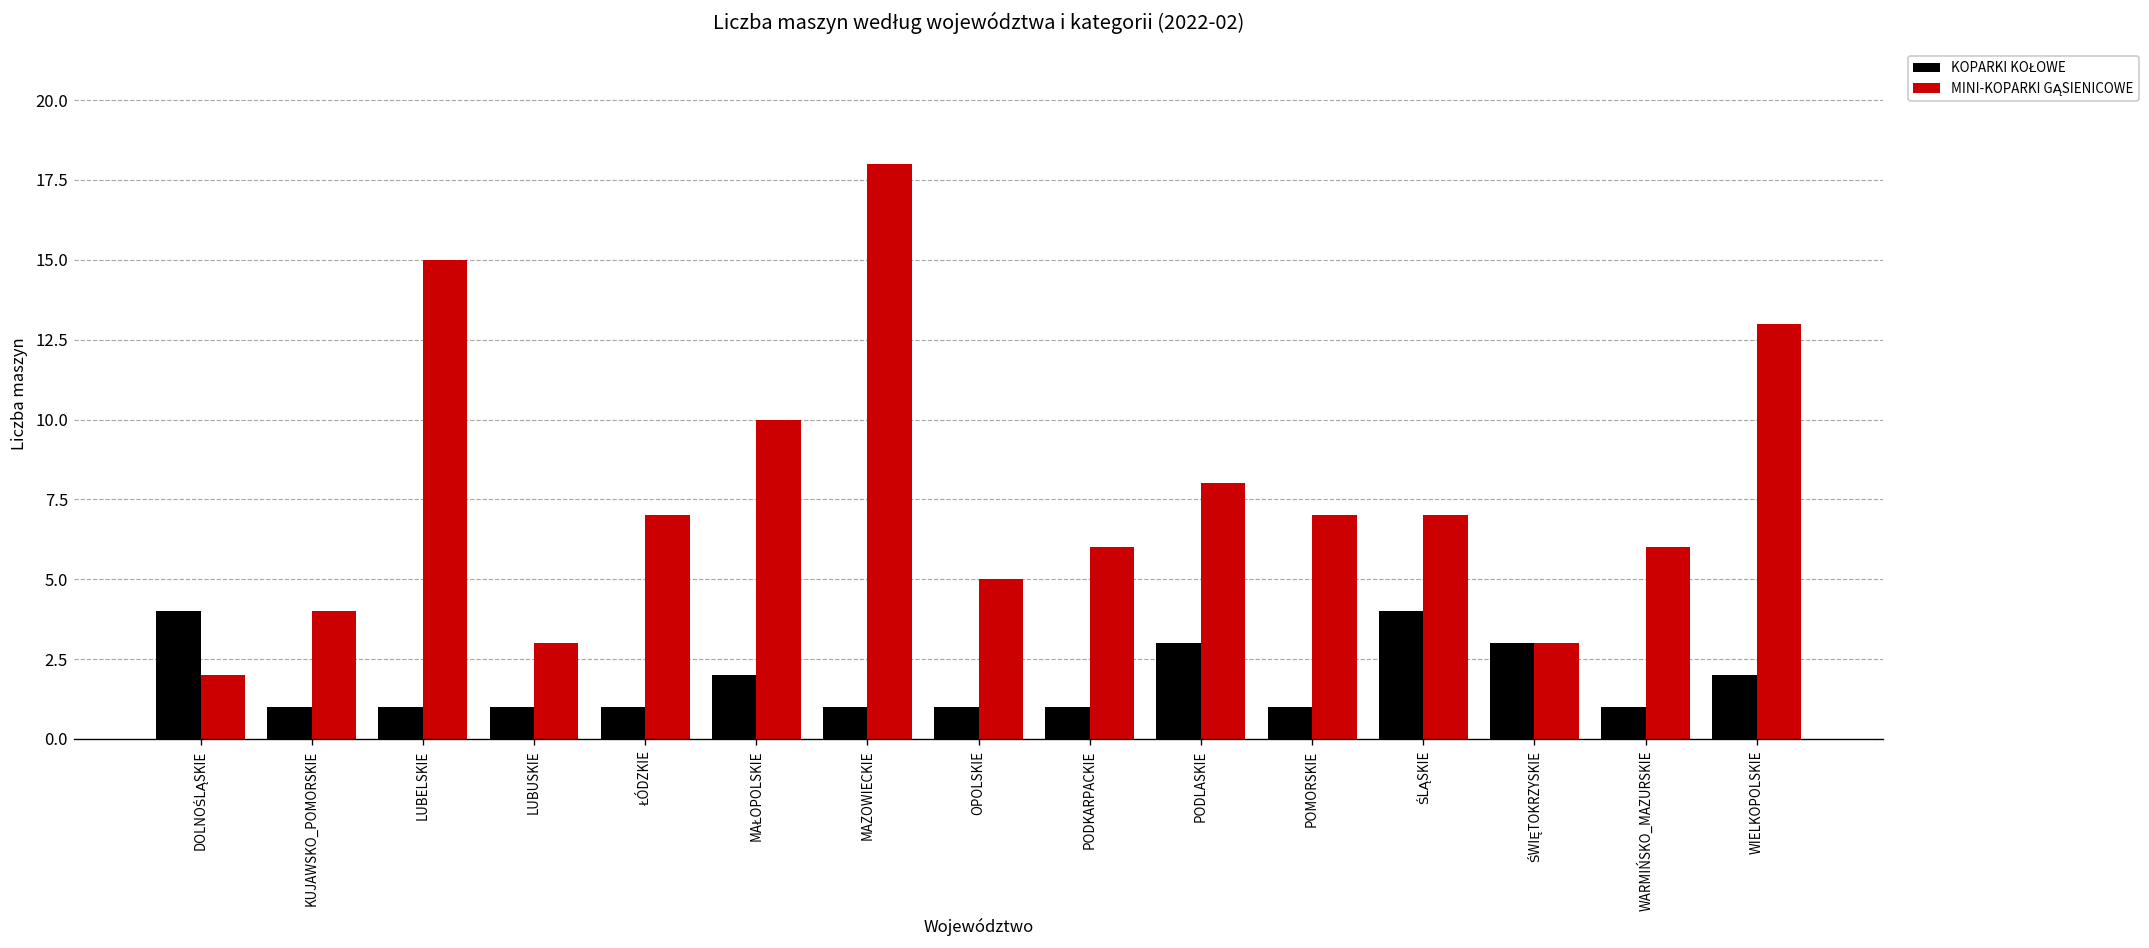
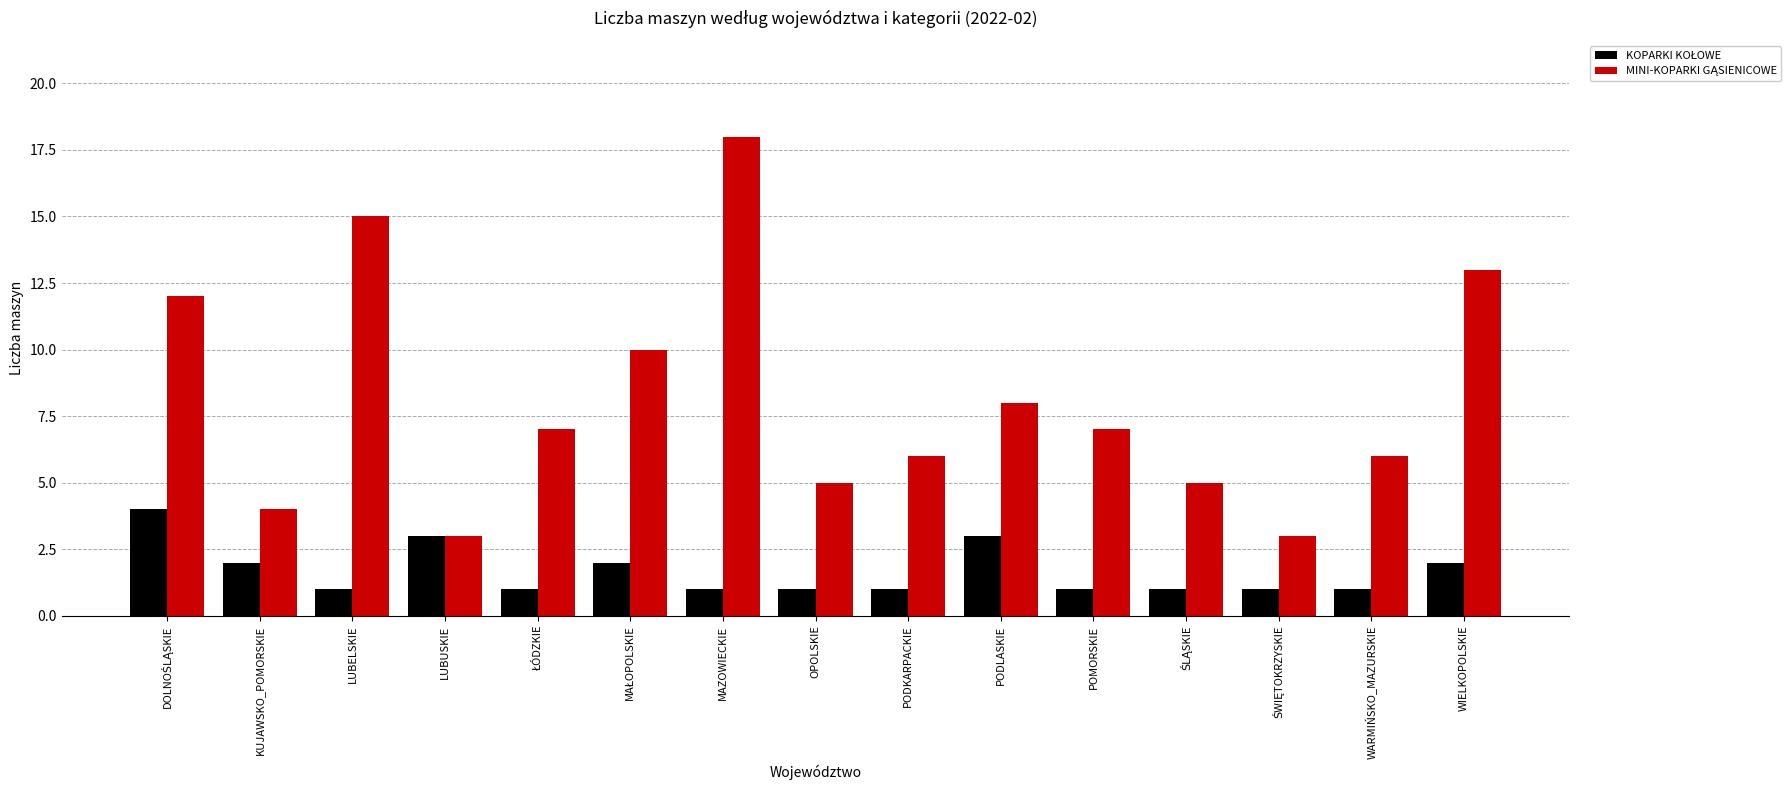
MINI-KOPARKI GĄSIENICOWE, DOLNOŚLĄSKIE: 2 -> 12
KOPARKI KOŁOWE, KUJAWSKO_POMORSKIE: 1 -> 2
KOPARKI KOŁOWE, LUBUSKIE: 1 -> 3
KOPARKI KOŁOWE, ŚLĄSKIE: 4 -> 1
MINI-KOPARKI GĄSIENICOWE, ŚLĄSKIE: 7 -> 5
KOPARKI KOŁOWE, ŚWIĘTOKRZYSKIE: 3 -> 1
